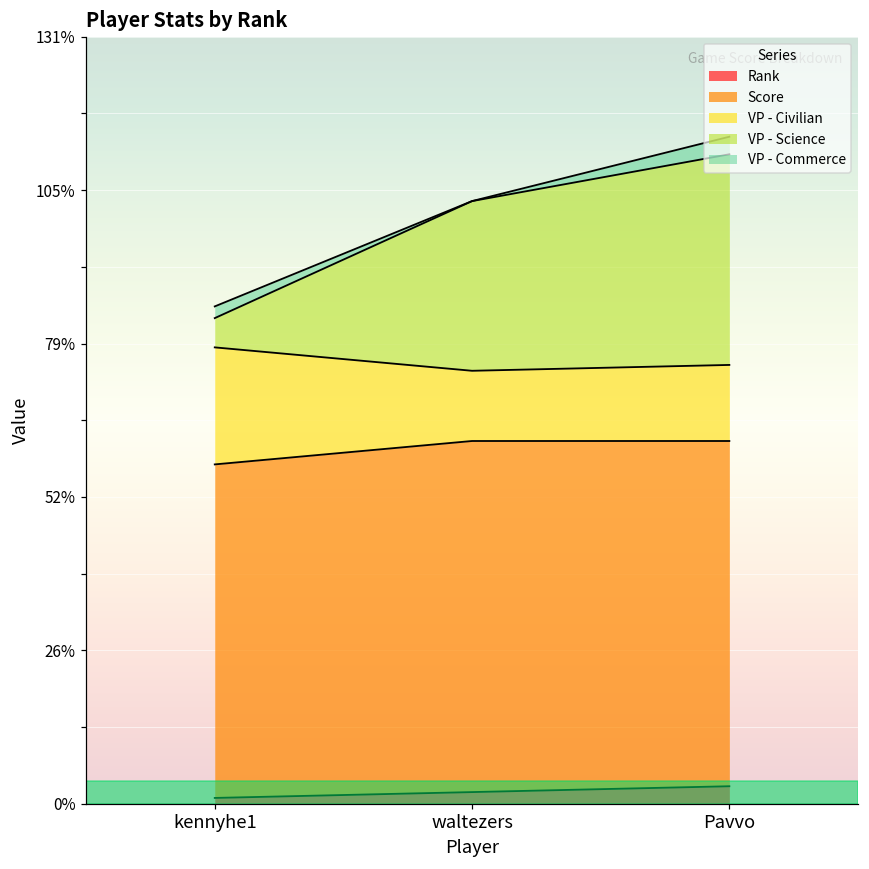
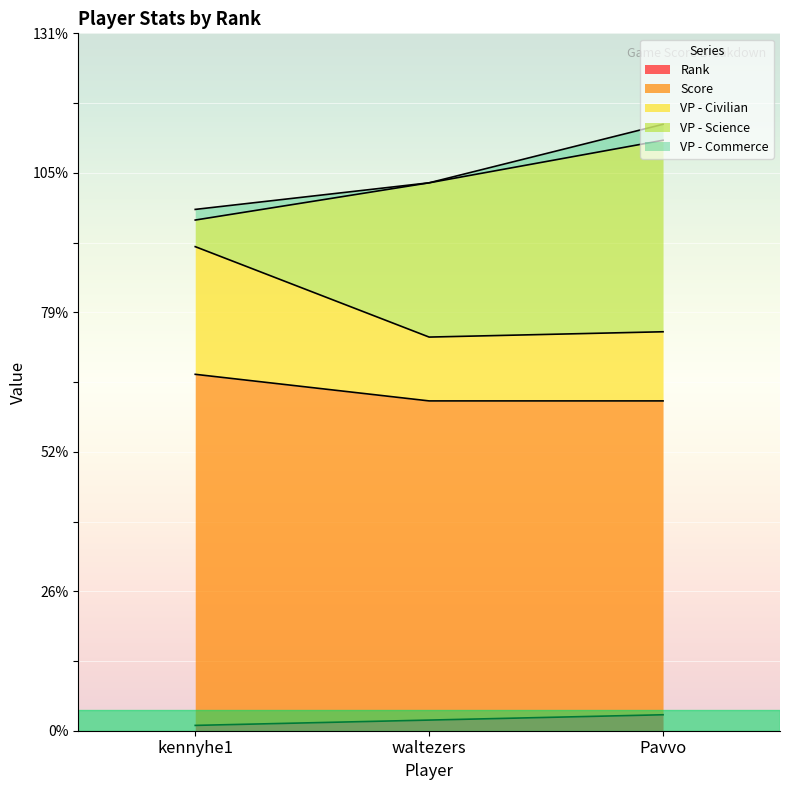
Score, kennyhe1: 57% -> 66%
VP - Civilian, kennyhe1: 20% -> 24%
